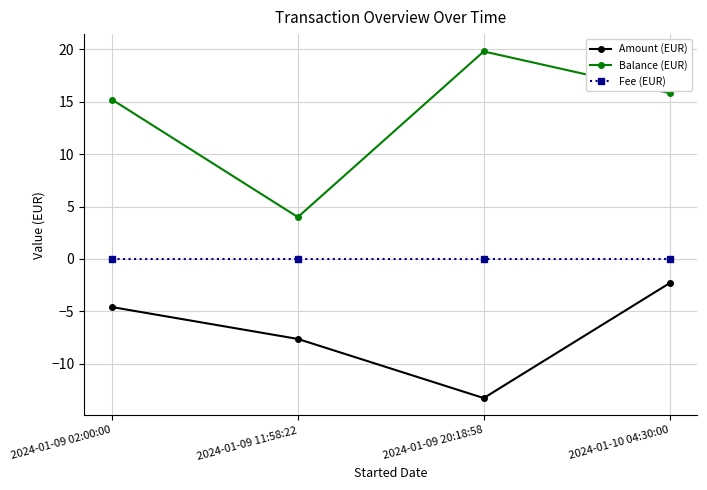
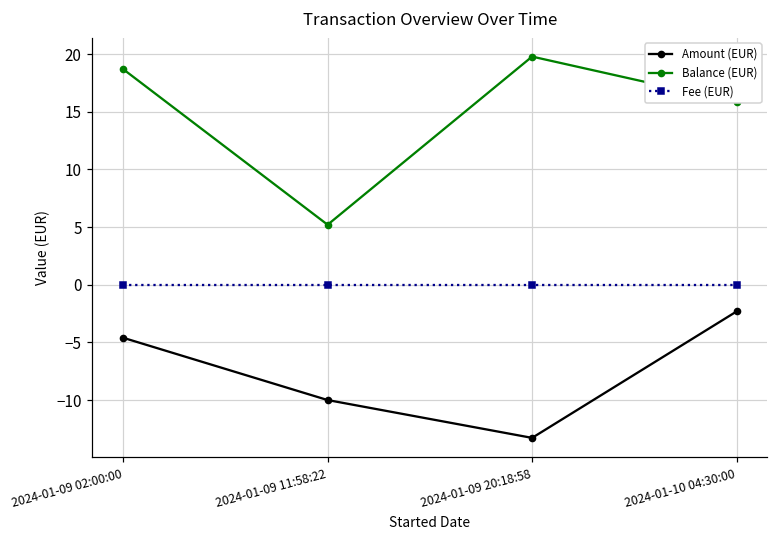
Balance (EUR), 2024-01-09 02:00:00: 15.2 -> 18.7
Amount (EUR), 2024-01-09 11:58:22: -7.6 -> -10.0
Balance (EUR), 2024-01-09 11:58:22: 4.0 -> 5.2
